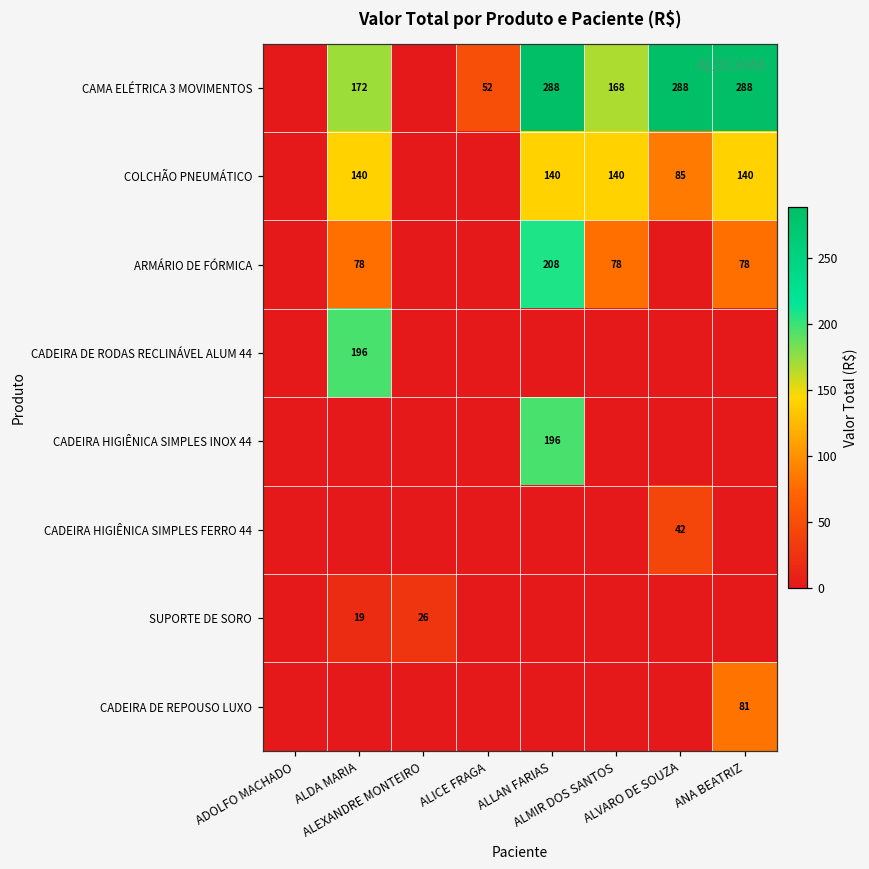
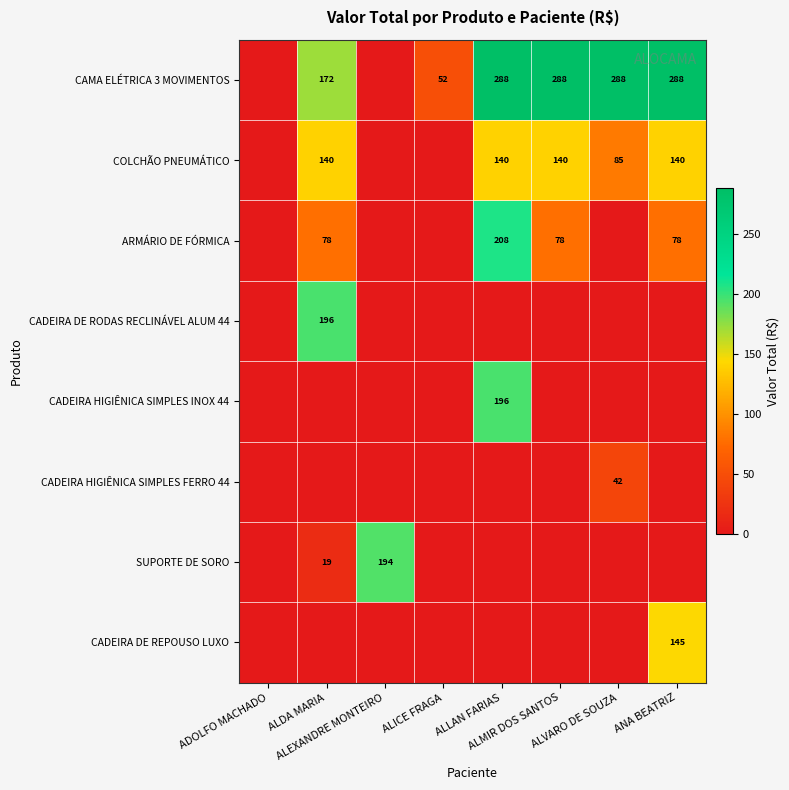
CAMA ELÉTRICA 3 MOVIMENTOS, ALMIR DOS SANTOS: 168 -> 288
SUPORTE DE SORO, ALEXANDRE MONTEIRO: 26 -> 194
CADEIRA DE REPOUSO LUXO, ANA BEATRIZ: 81 -> 145
